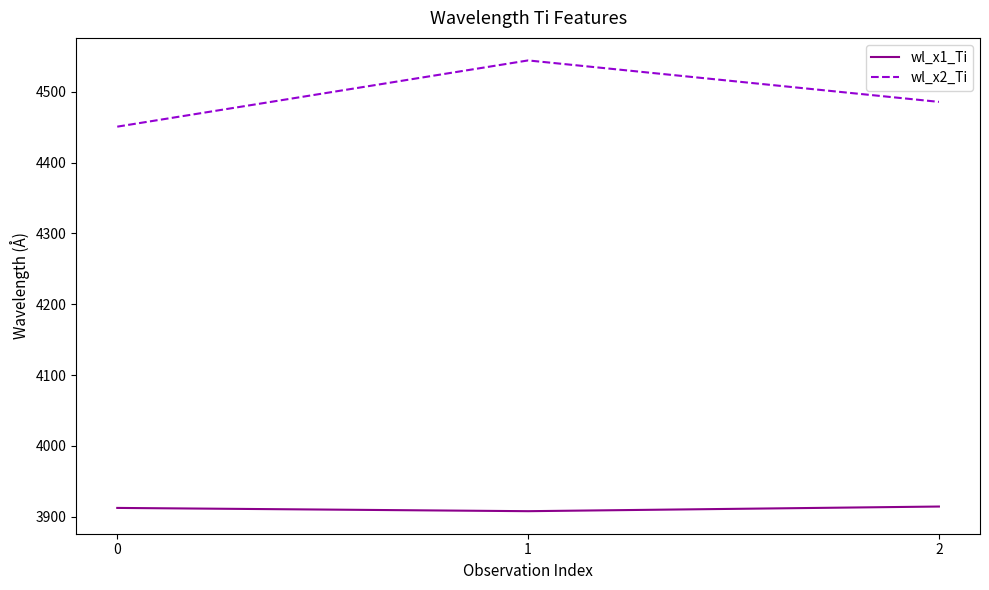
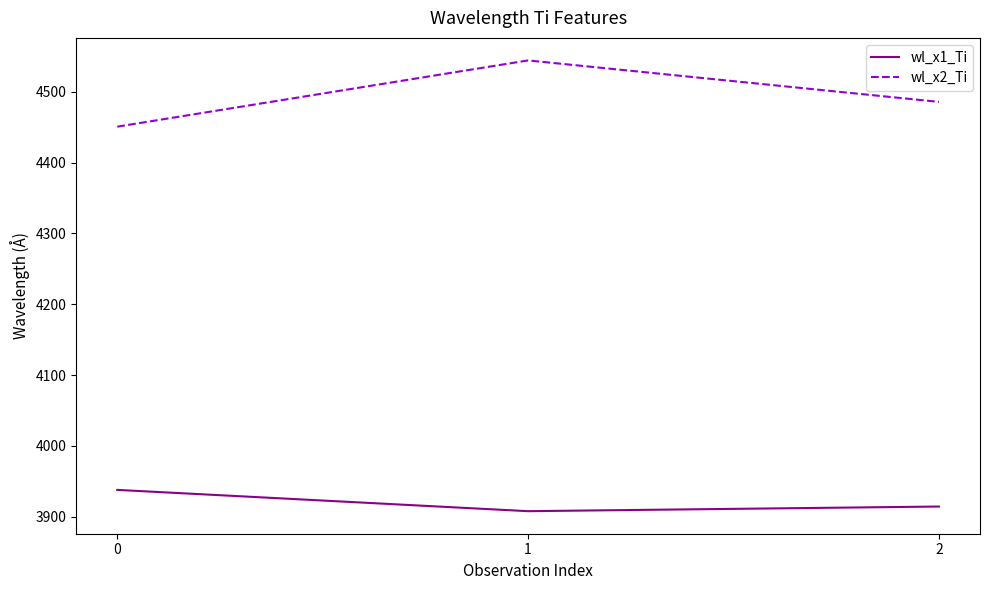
wl_x1_Ti, 0: 3910 -> 3940
